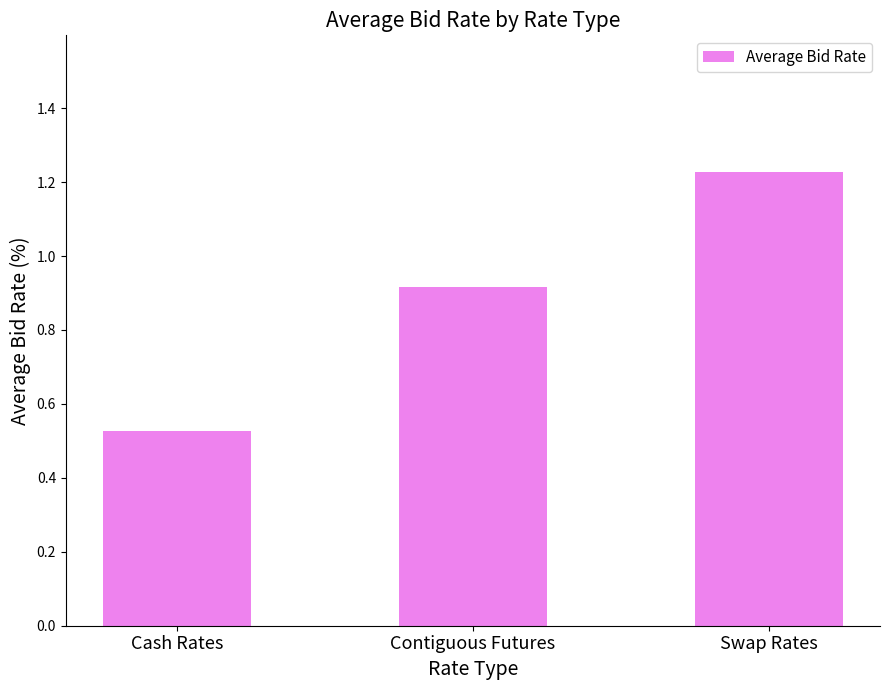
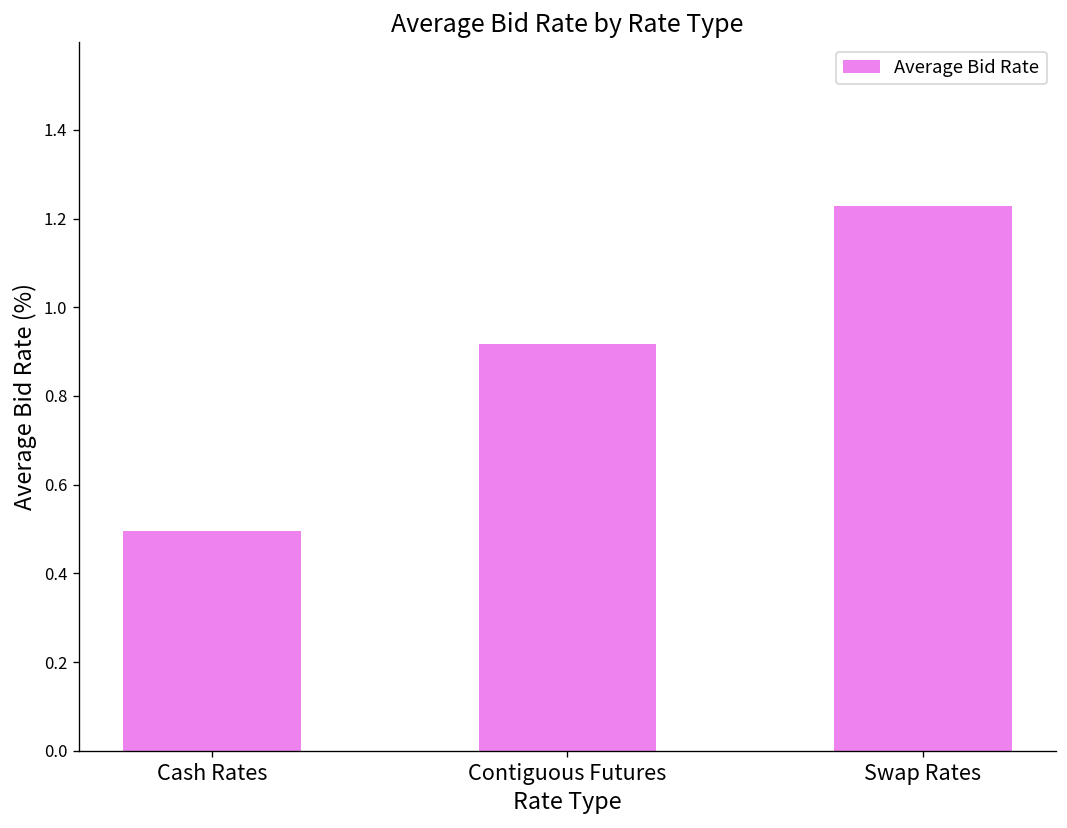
Cash Rates: 0.53 -> 0.49
